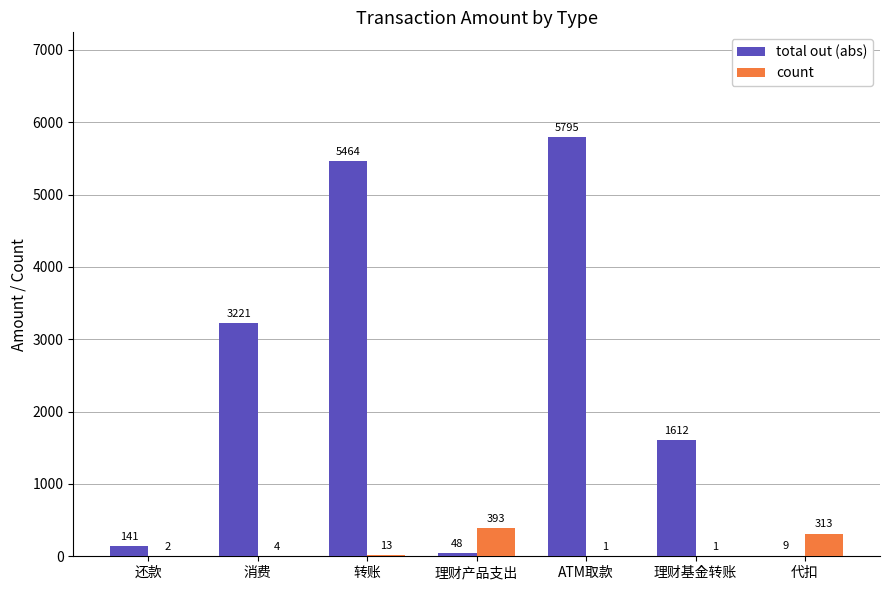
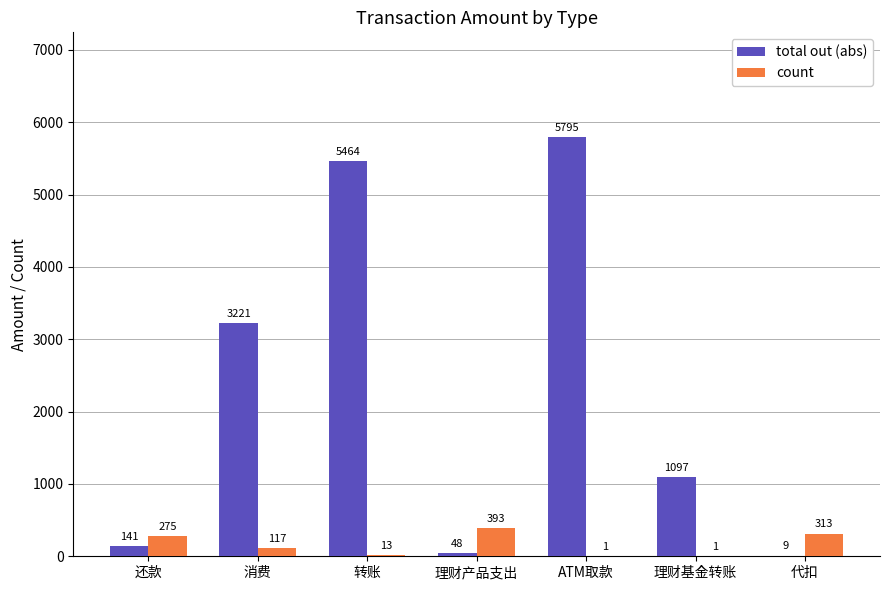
count, 还款: 2 -> 275
count, 消费: 4 -> 117
total out (abs), 理财基金转账: 1612 -> 1097
